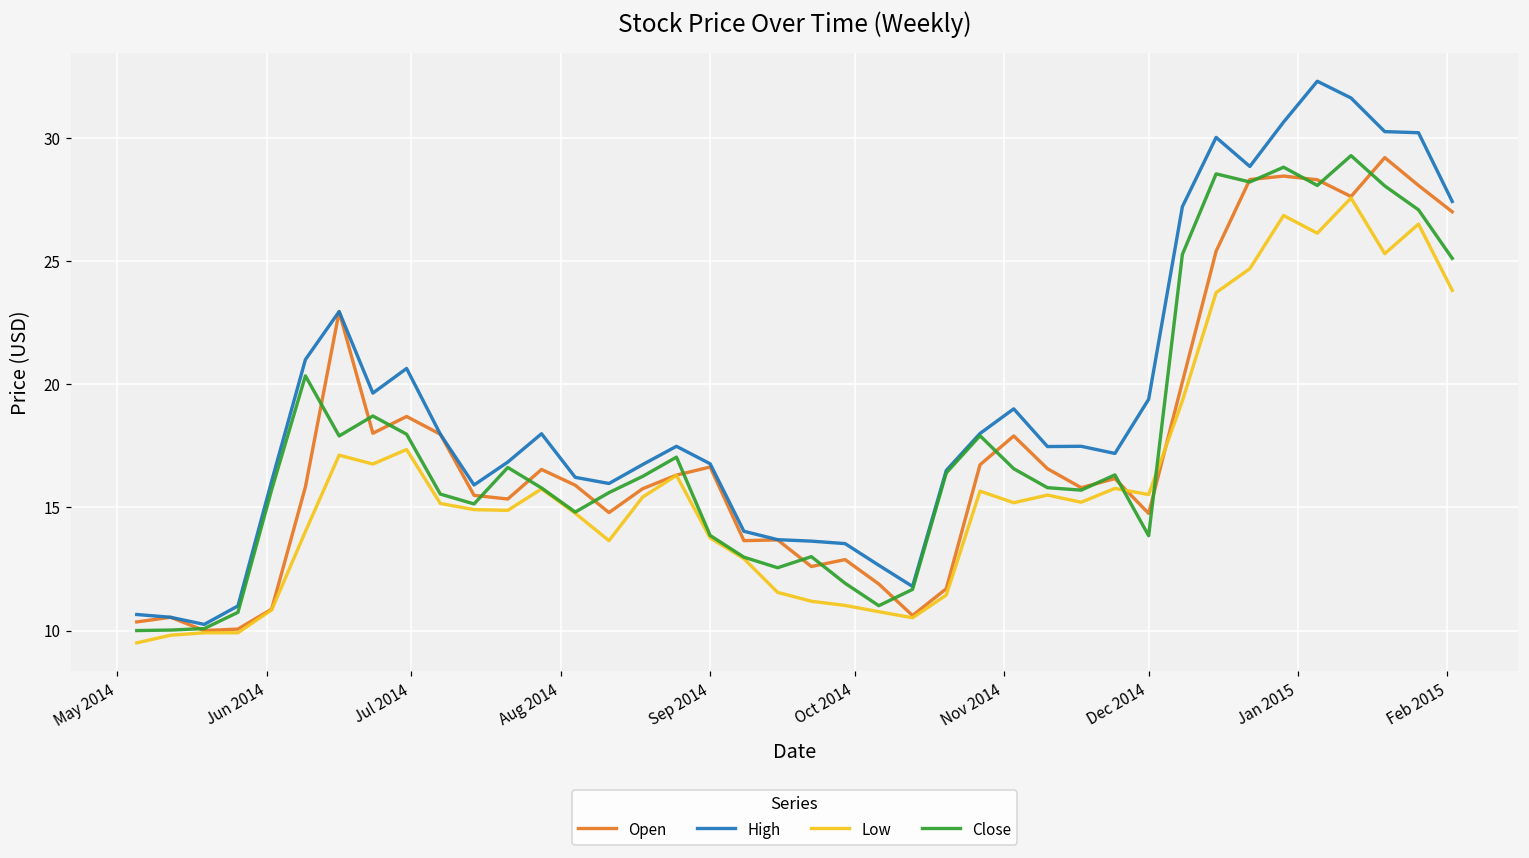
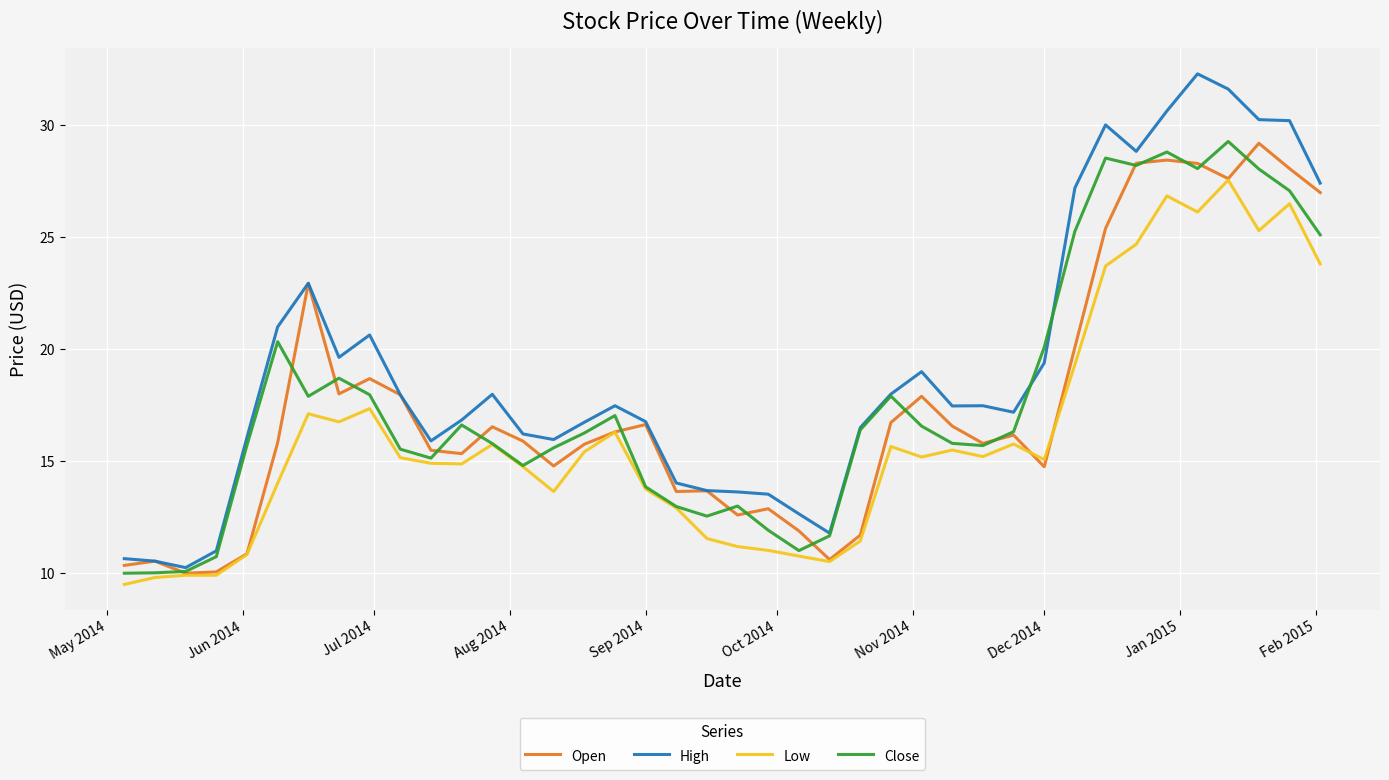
Low, Dec 2014: 15.5 -> 15.1
Close, Dec 2014: 13.9 -> 20.1
